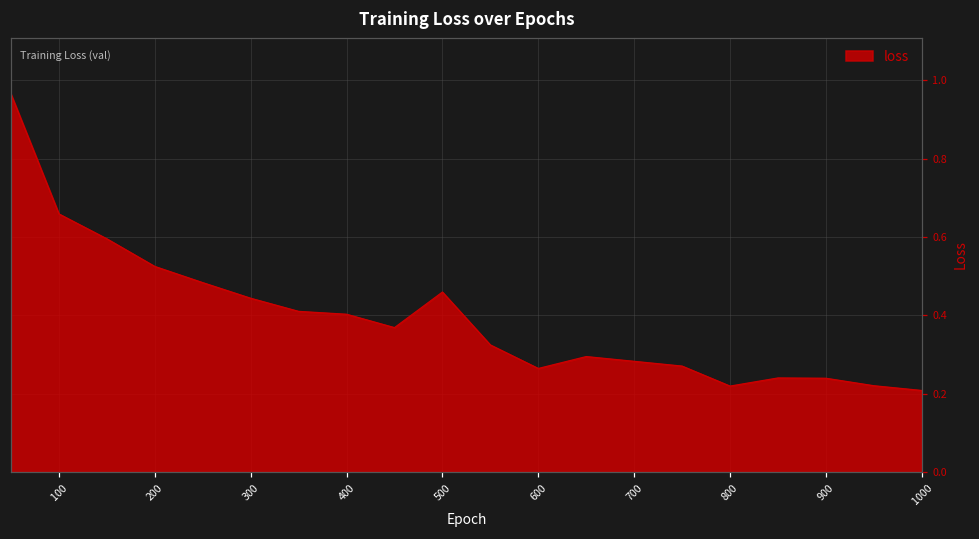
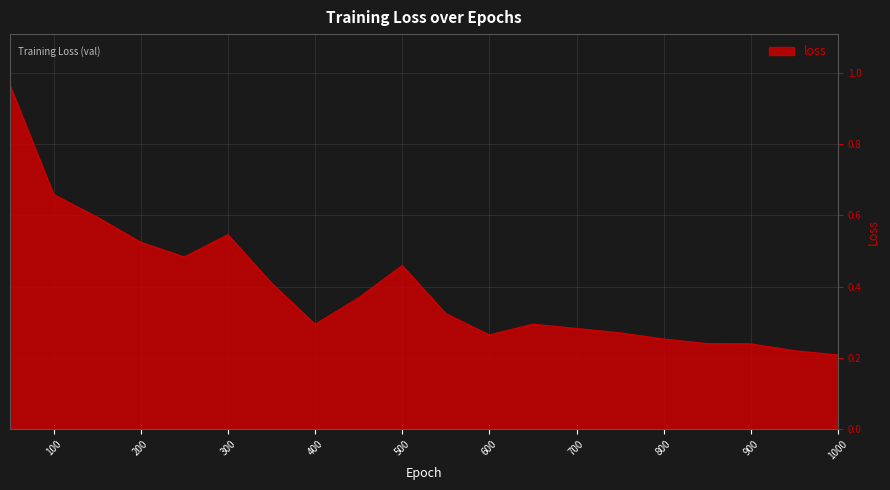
300: 0.44 -> 0.55
400: 0.40 -> 0.29
800: 0.22 -> 0.25
